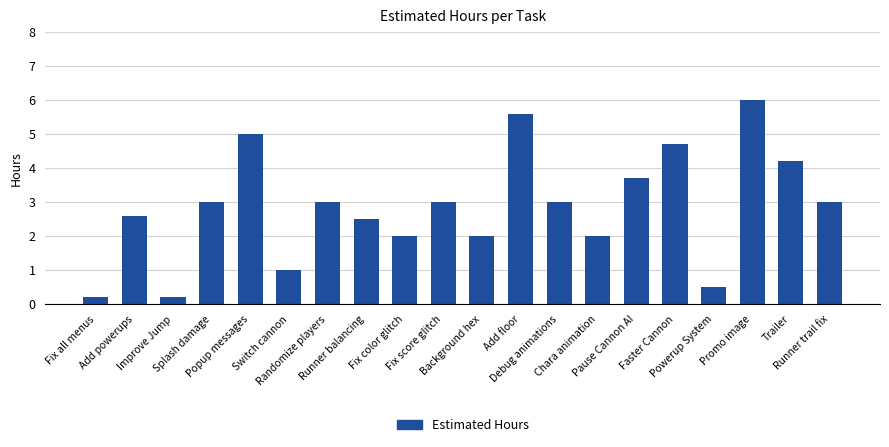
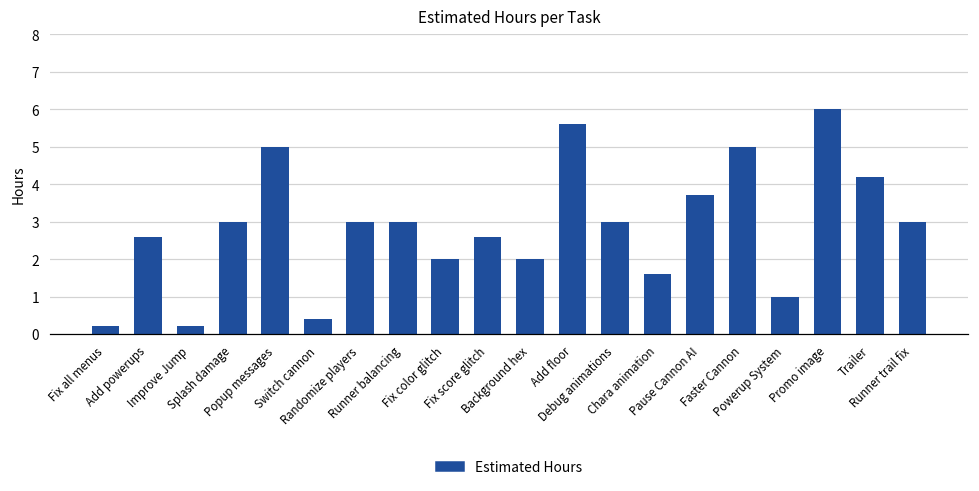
Switch cannon: 1.0 -> 0.4
Runner balancing: 2.5 -> 3.0
Fix score glitch: 3.0 -> 2.6
Chara animation: 2.0 -> 1.6
Faster Cannon: 4.7 -> 5.0
Powerup System: 0.5 -> 1.0
